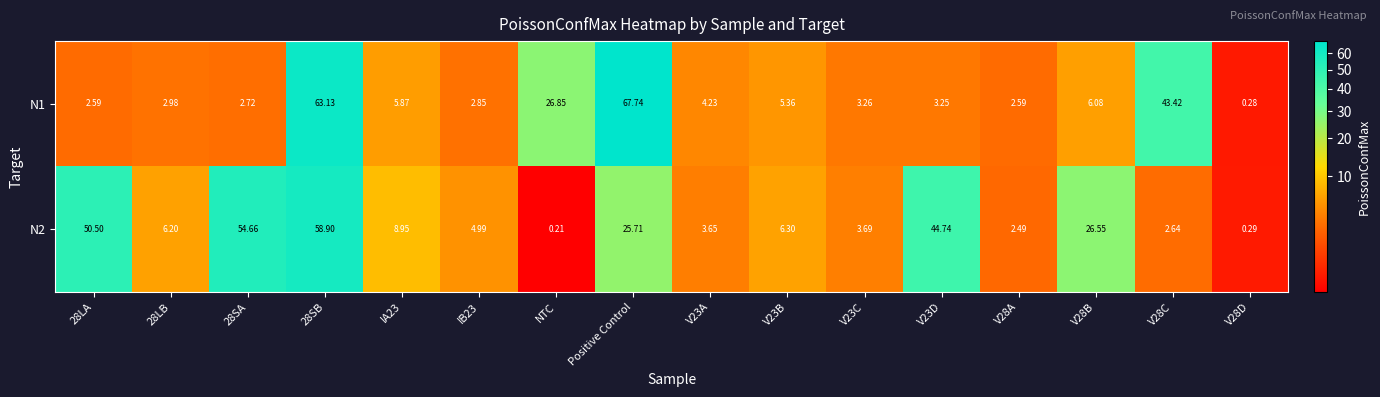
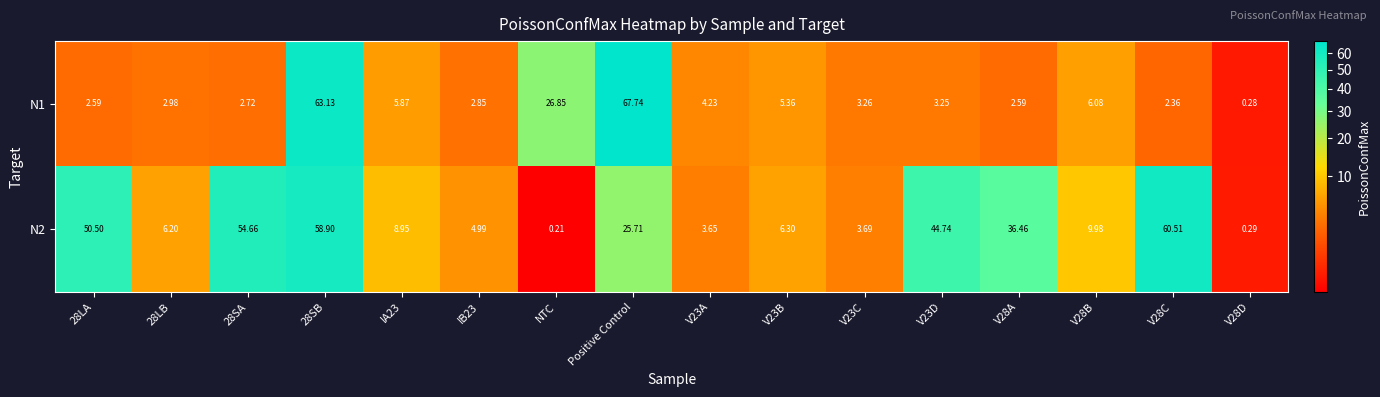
N1, V28C: 43.42 -> 2.36
N2, V28A: 2.49 -> 36.46
N2, V28B: 26.55 -> 9.98
N2, V28C: 2.64 -> 60.51
